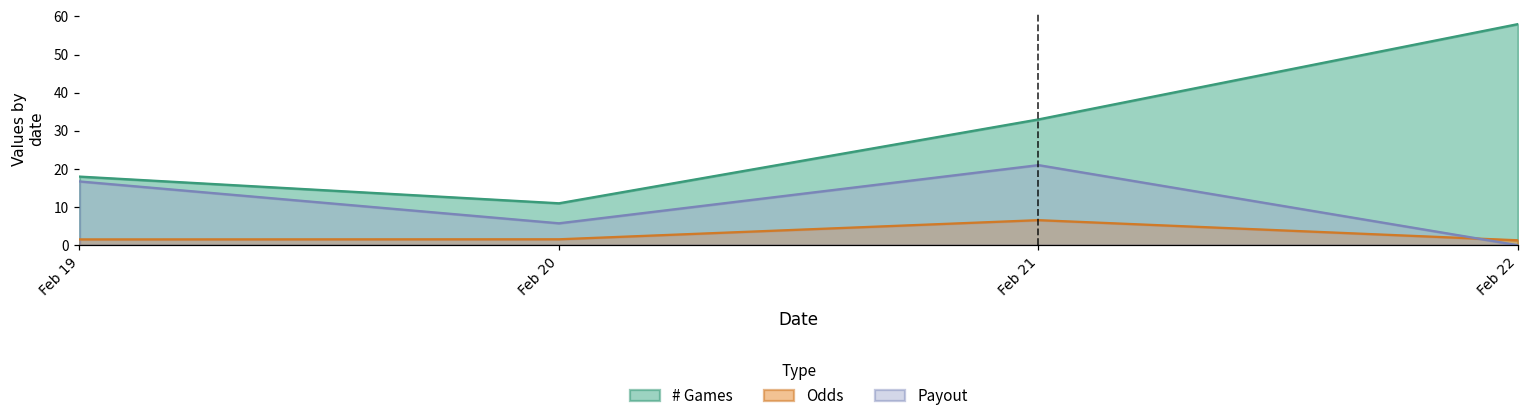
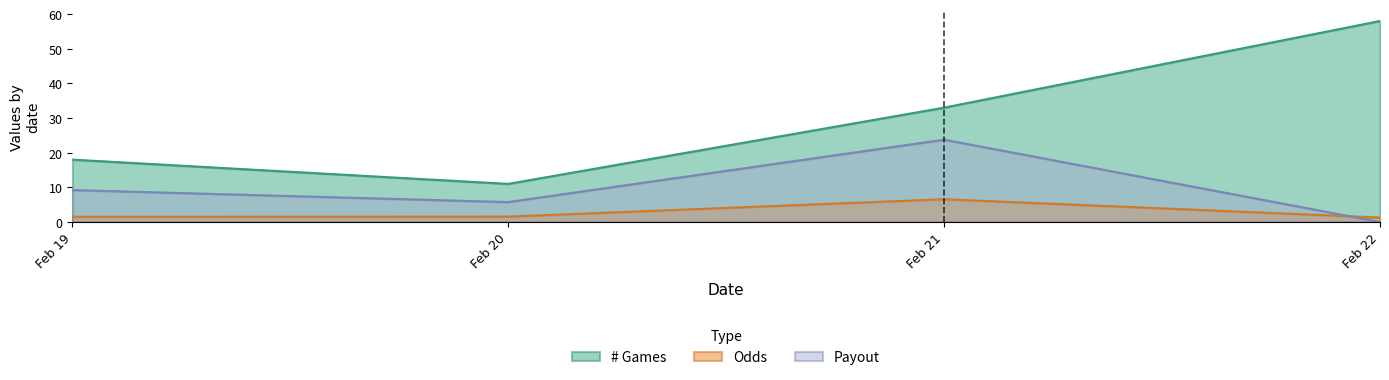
Payout, Feb 19: 17 -> 9
Payout, Feb 21: 21 -> 24
